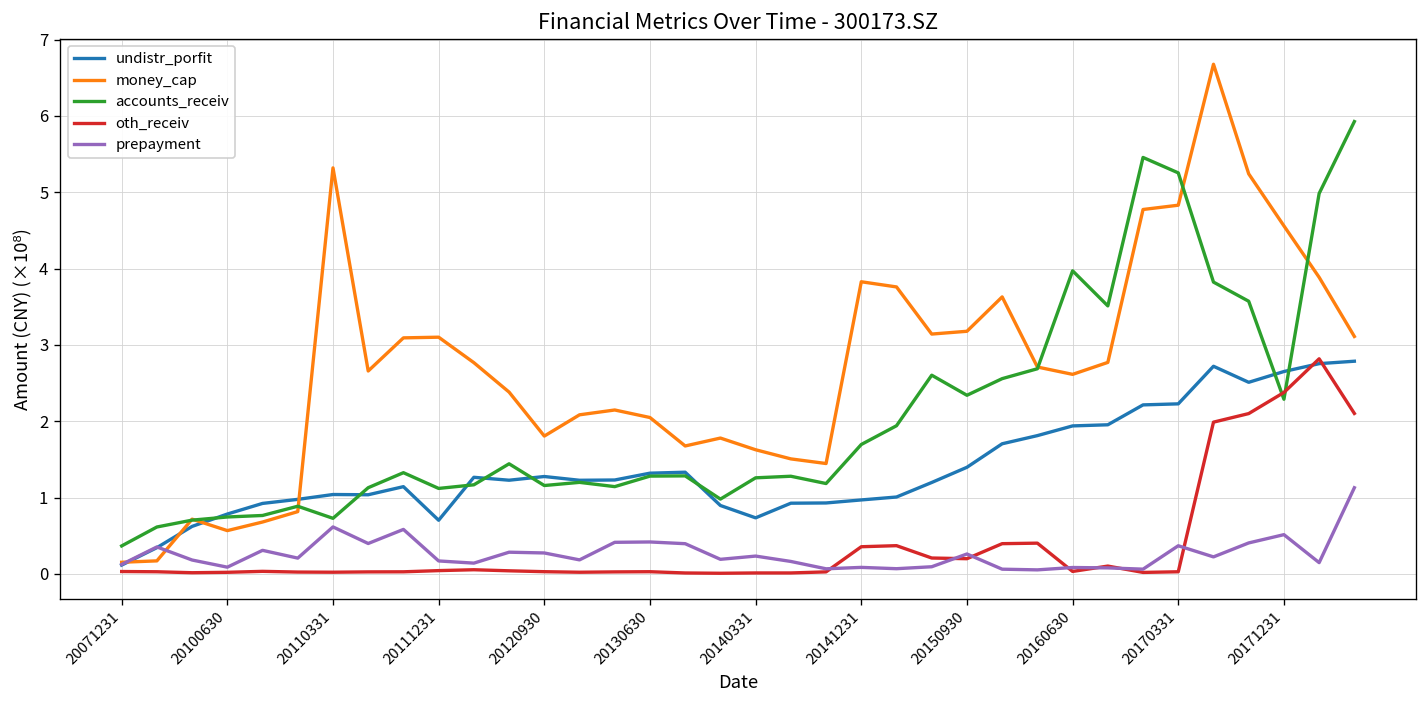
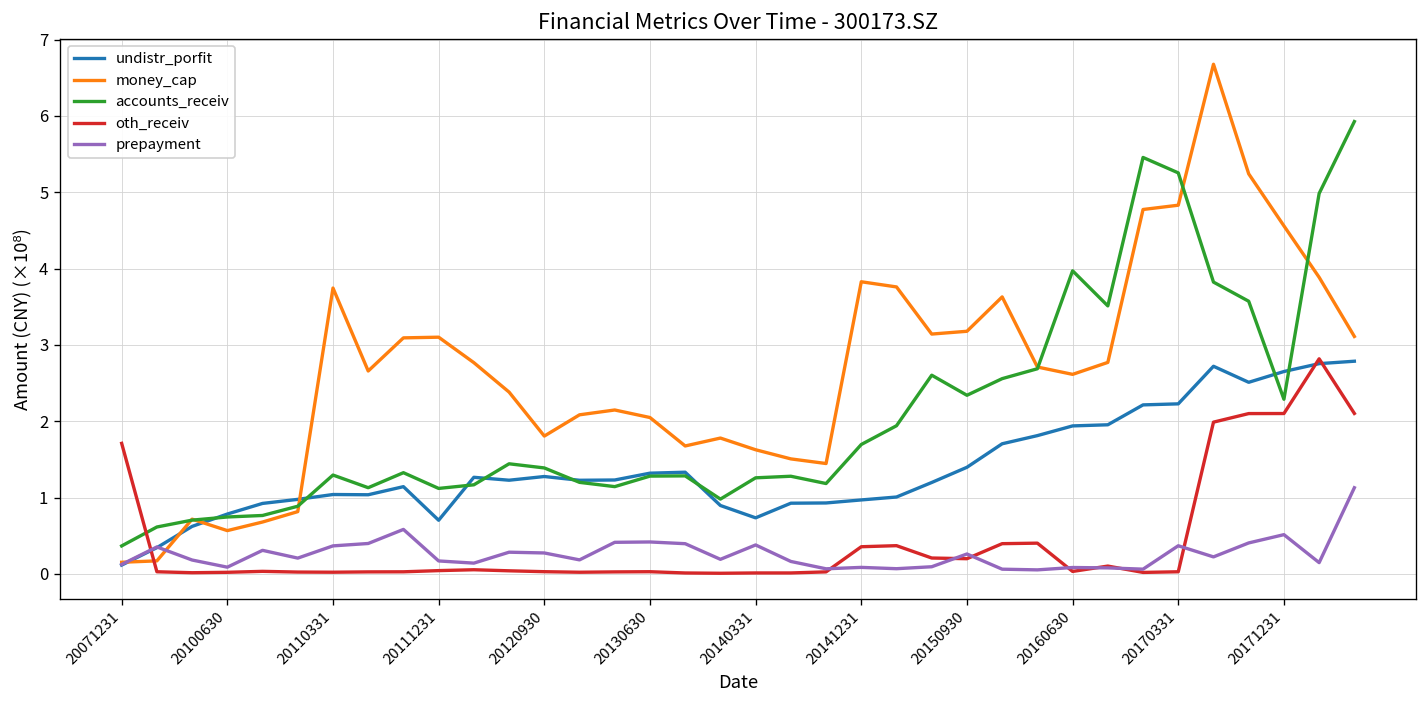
oth_receiv, 20071231: 0.0 -> 1.7
money_cap, 20110331: 5.3 -> 3.7
accounts_receiv, 20110331: 0.7 -> 1.3
prepayment, 20110331: 0.6 -> 0.4
accounts_receiv, 20120930: 1.2 -> 1.4
prepayment, 20140331: 0.2 -> 0.4
oth_receiv, 20171231: 2.4 -> 2.1
